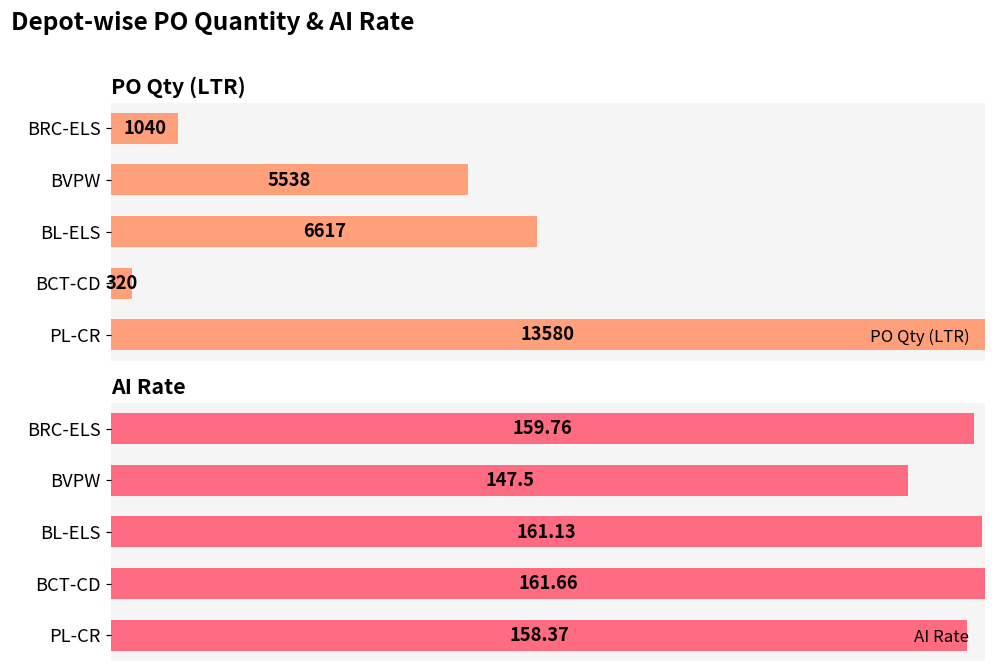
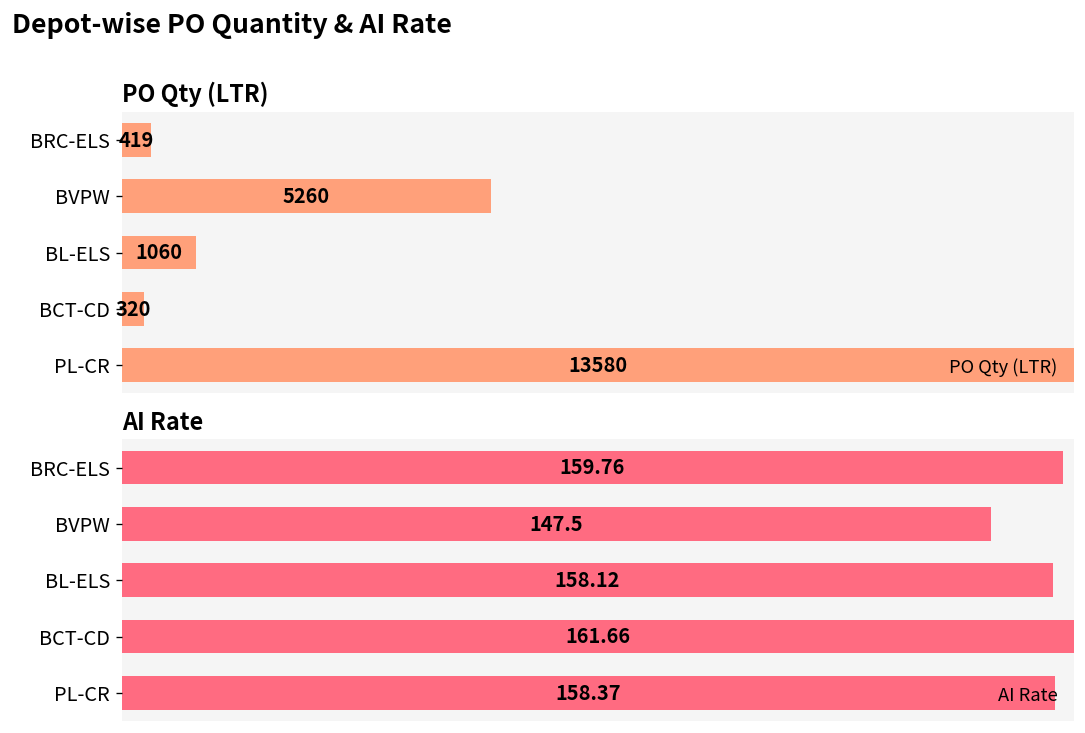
PO Qty (LTR), BRC-ELS: 1040 -> 419
PO Qty (LTR), BVPW: 5538 -> 5260
PO Qty (LTR), BL-ELS: 6617 -> 1060
AI Rate, BL-ELS: 161.13 -> 158.12
